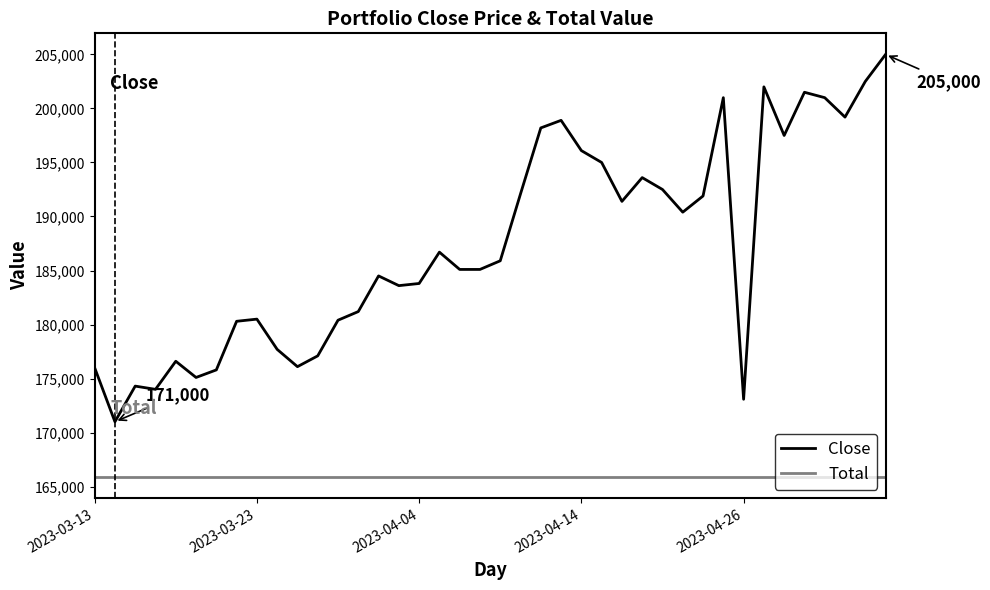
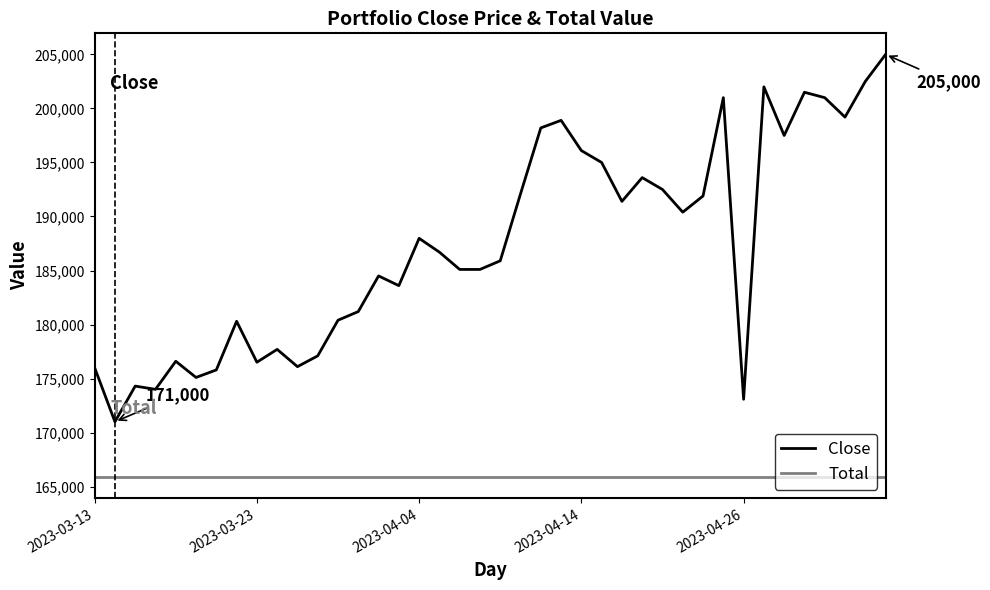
Close, 2023-03-23: 180,500 -> 176,500
Close, 2023-04-04: 183,800 -> 188,000
